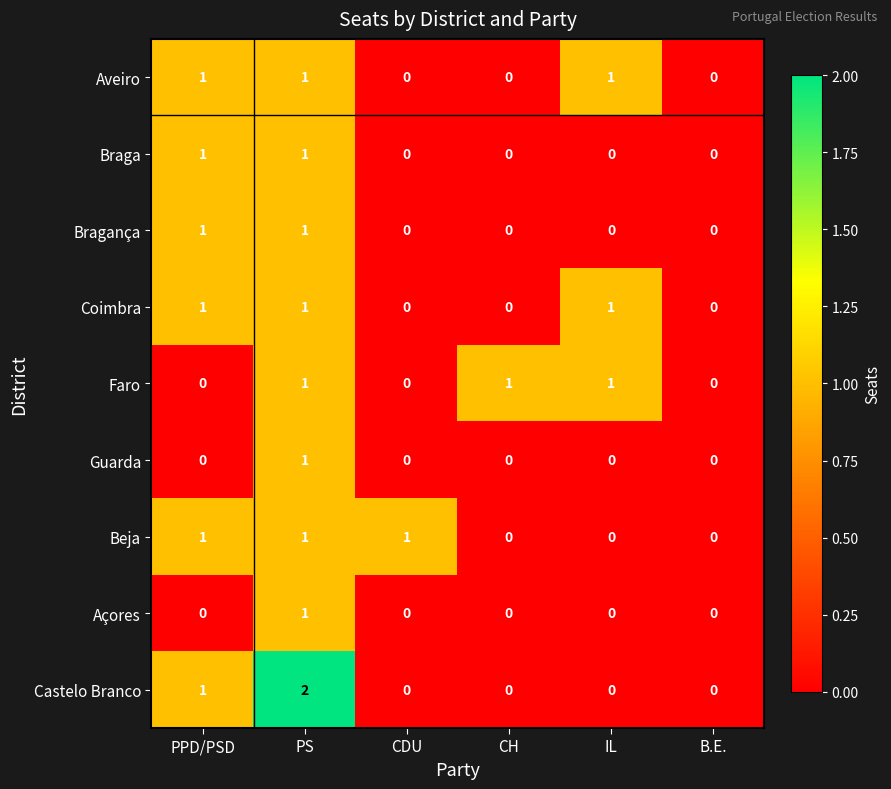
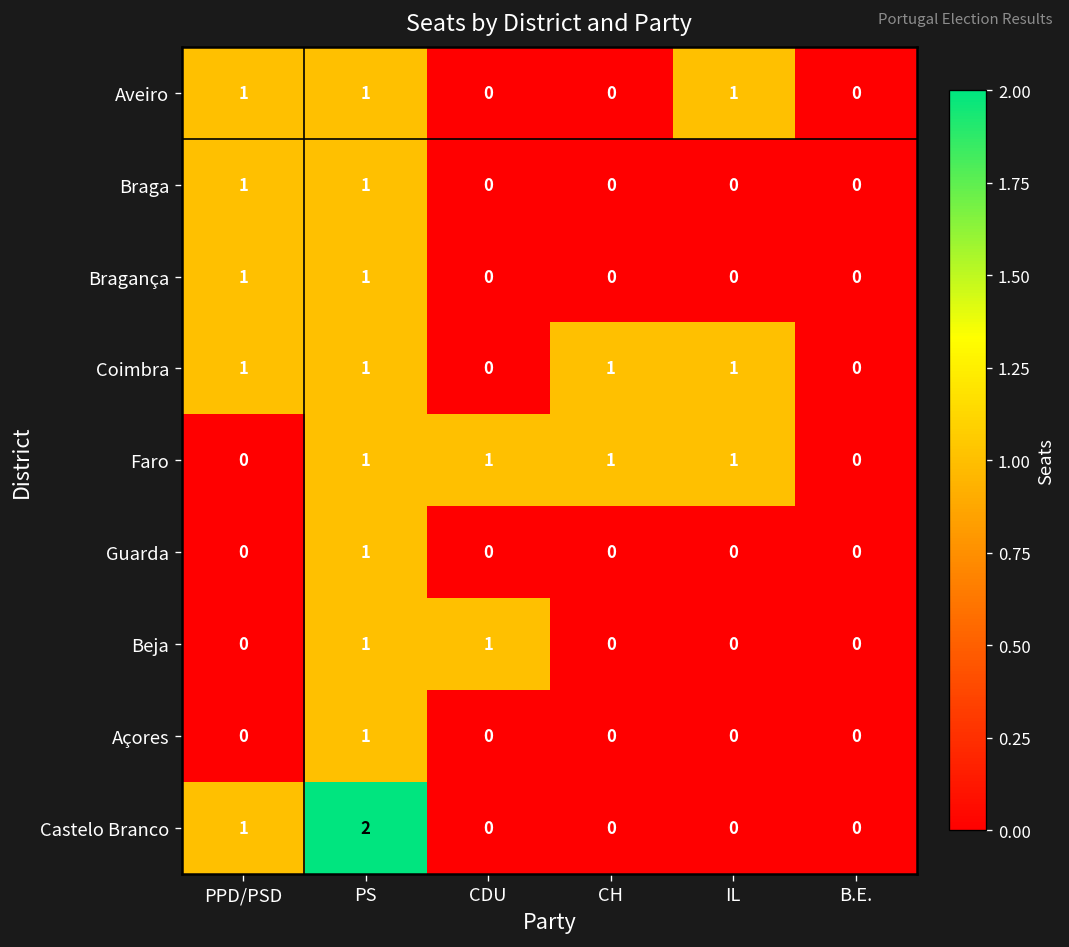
Coimbra, CH: 0 -> 1
Faro, CDU: 0 -> 1
Beja, PPD/PSD: 1 -> 0
